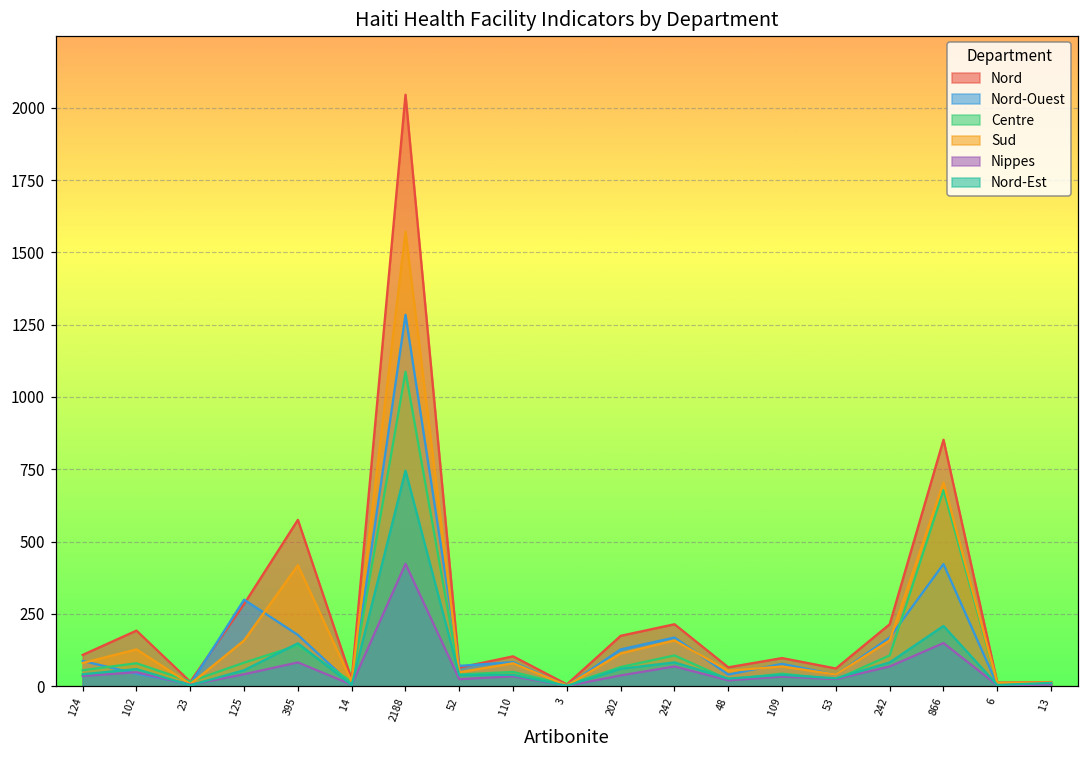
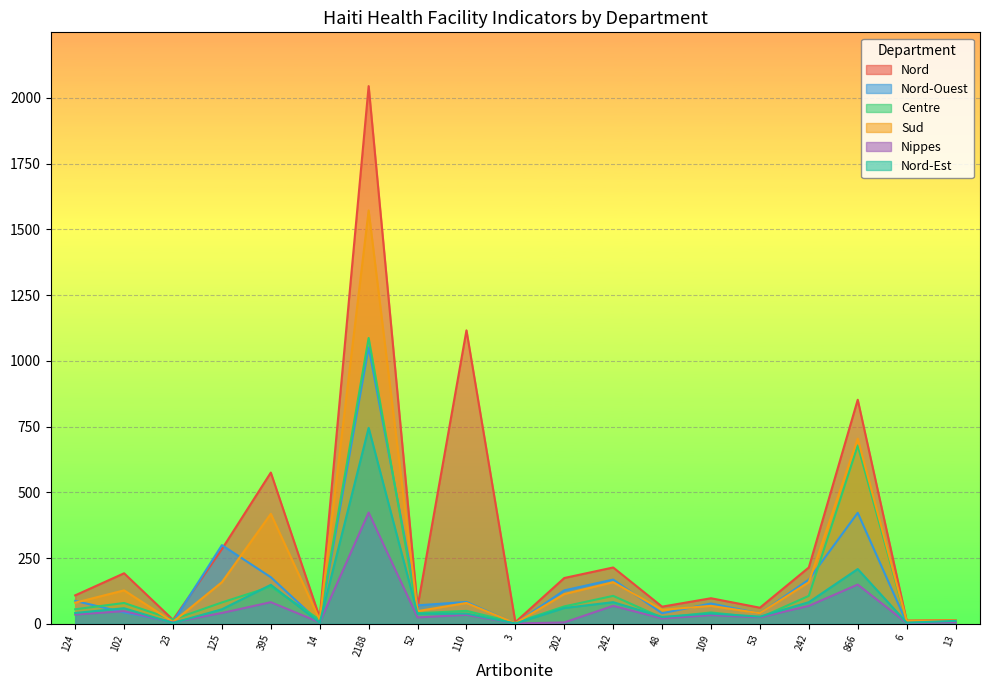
Nord-Ouest, 2188: 1280 -> 1050
Nord, 110: 100 -> 1120
Nippes, 202: 40 -> 10
